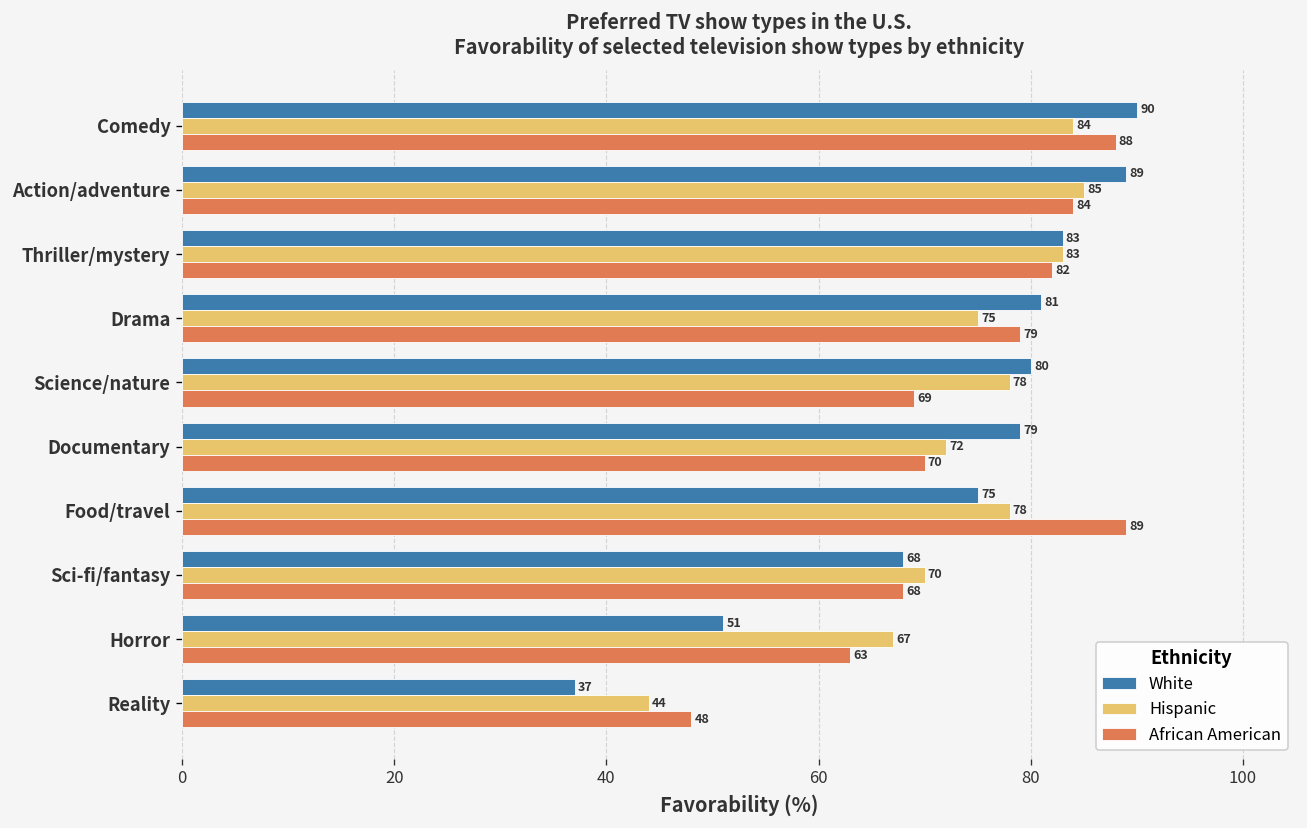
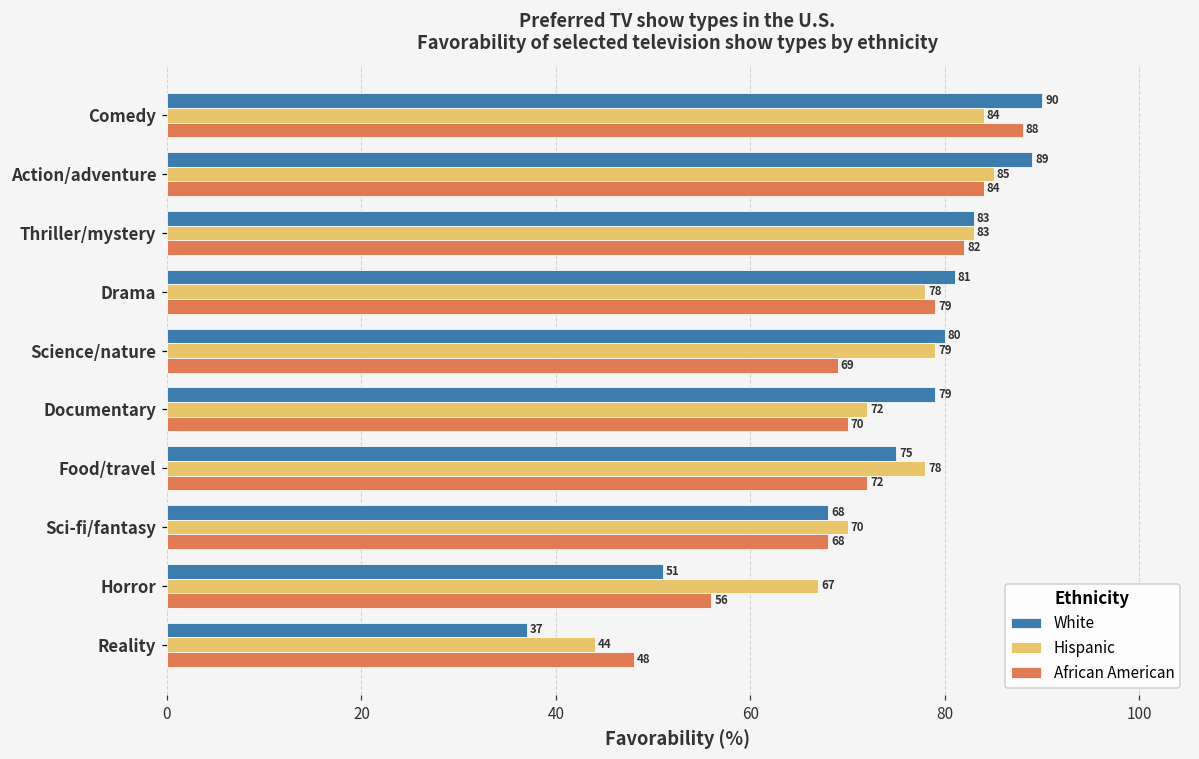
Hispanic, Drama: 75 -> 78
Hispanic, Science/nature: 78 -> 79
African American, Food/travel: 89 -> 72
African American, Horror: 63 -> 56
